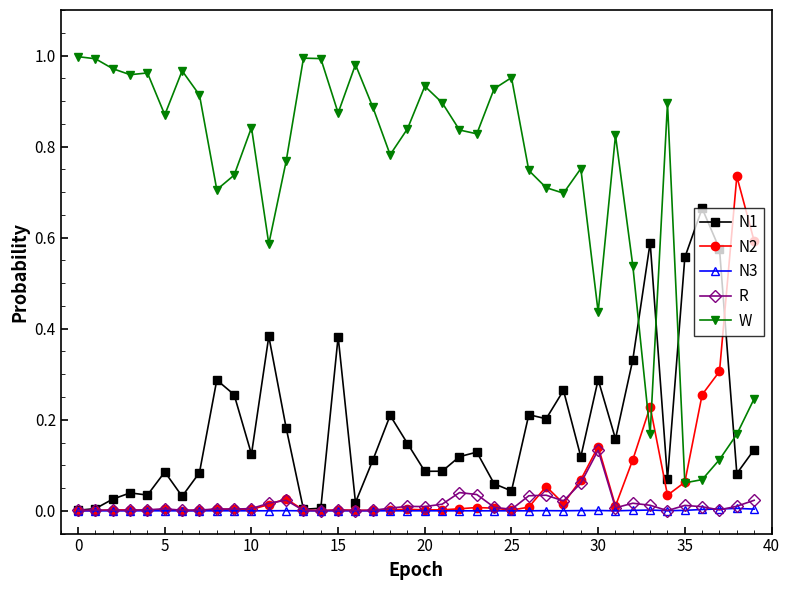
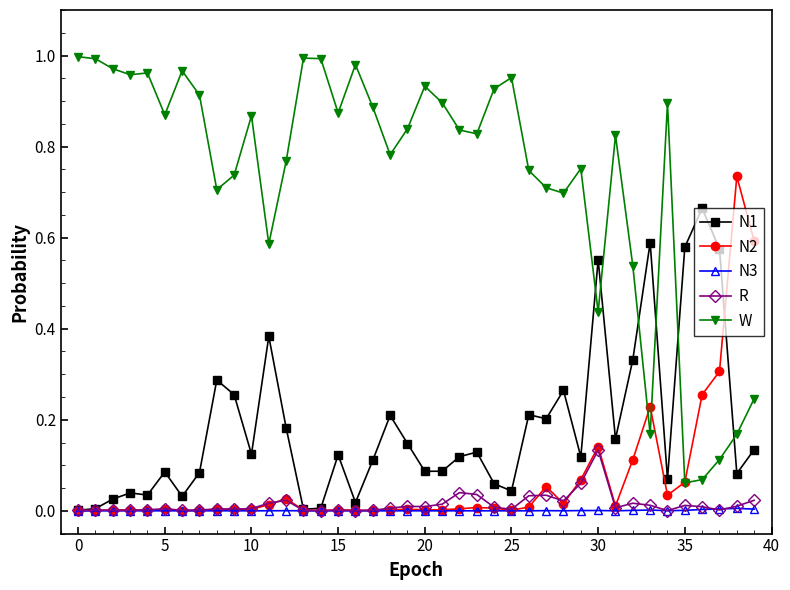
W, 10: 0.84 -> 0.87
N1, 15: 0.38 -> 0.12
N1, 30: 0.29 -> 0.55
N1, 35: 0.56 -> 0.58
